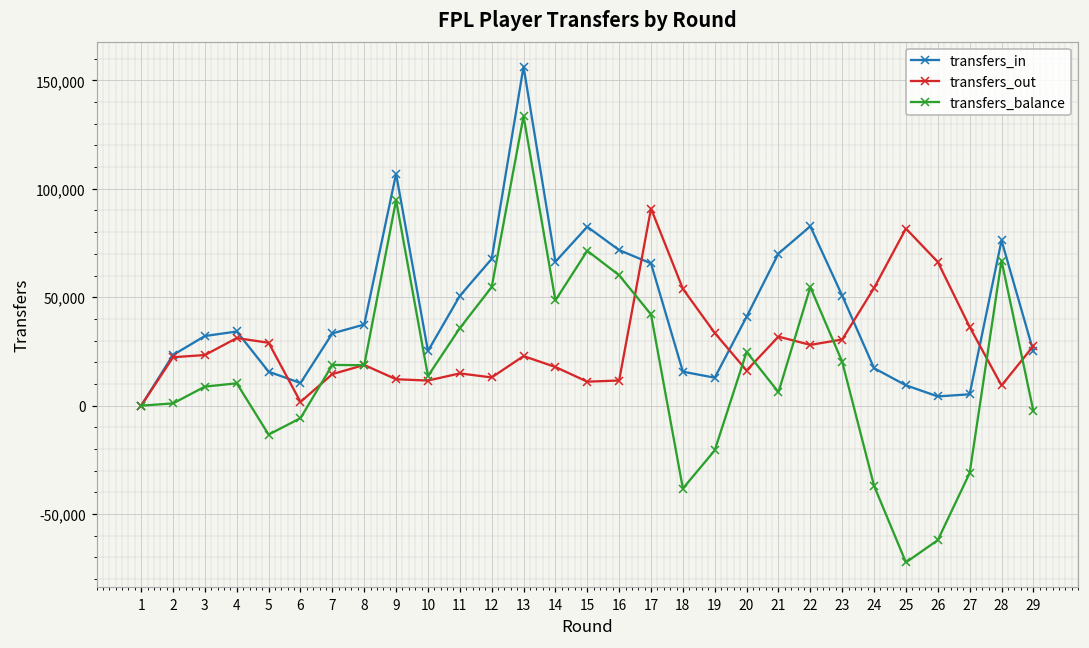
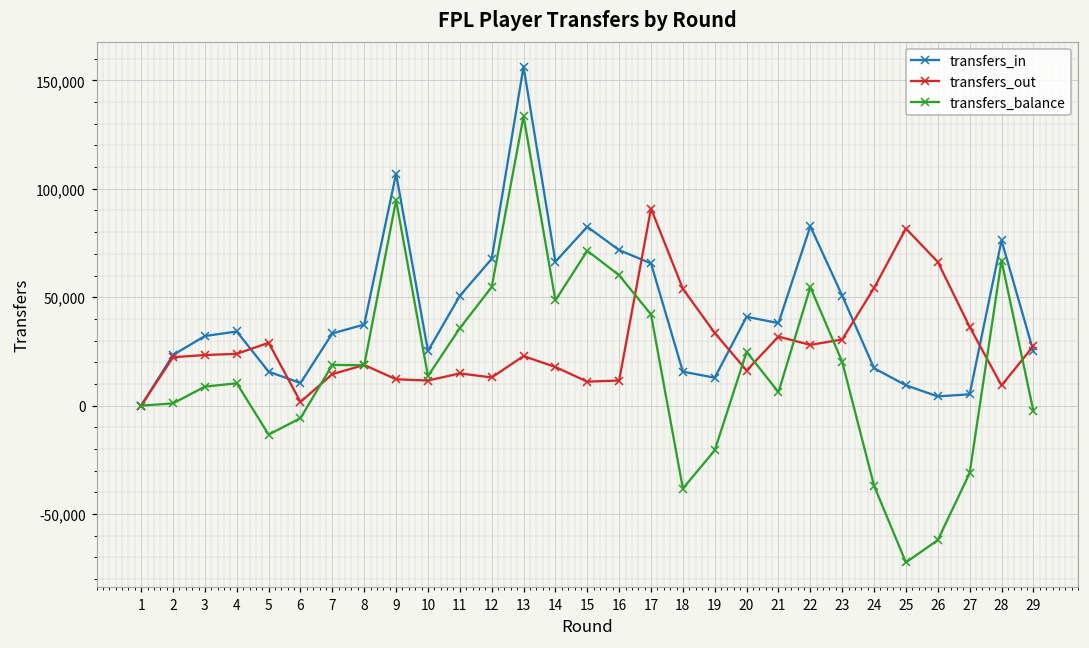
transfers_out, 4: 31,000 -> 24,000
transfers_in, 21: 70,000 -> 38,000
